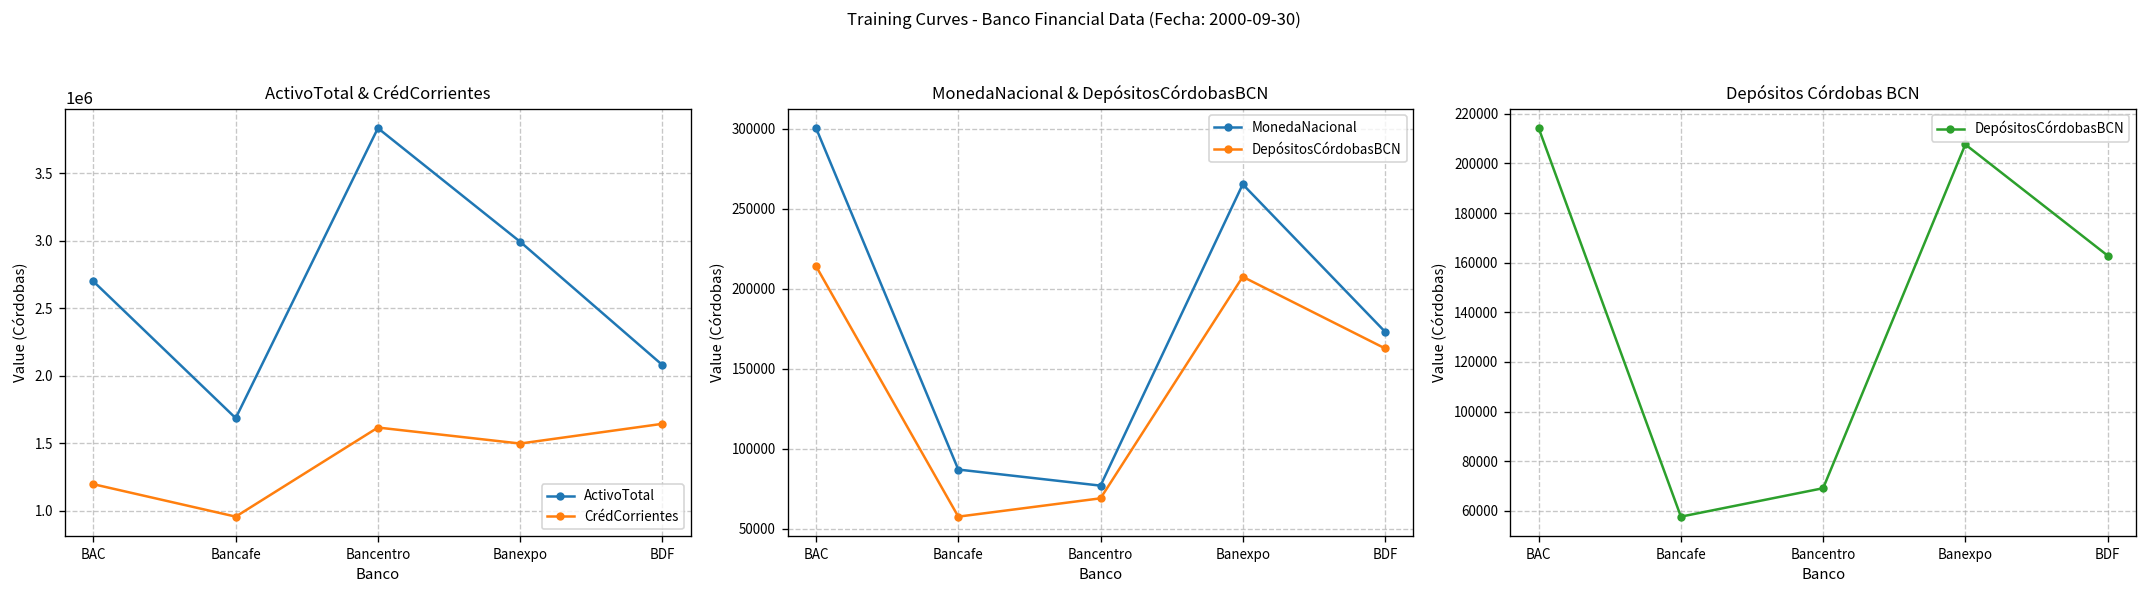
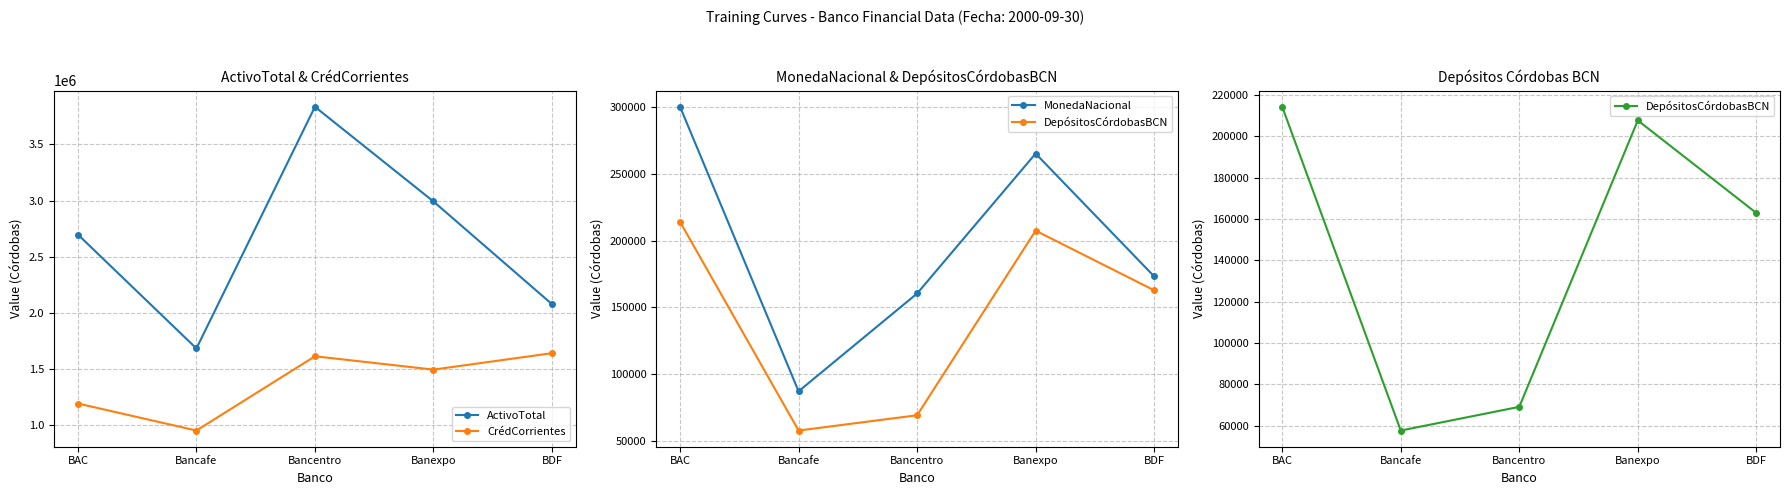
MonedaNacional & DepósitosCórdobasBCN, MonedaNacional, Bancentro: 77000 -> 160000
